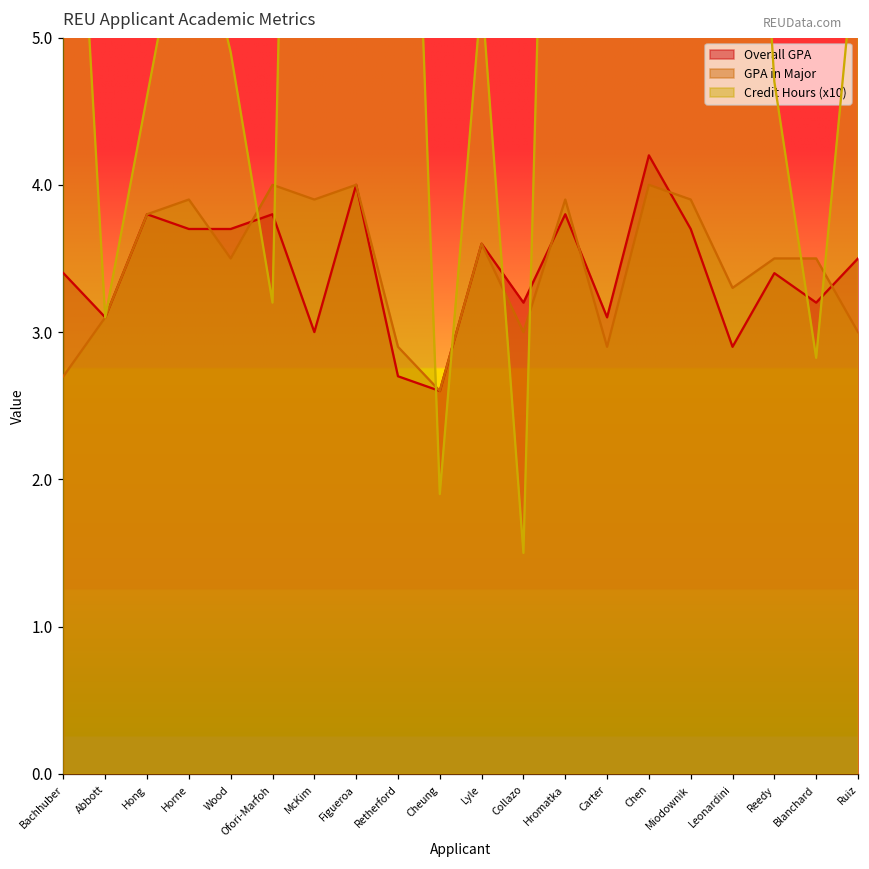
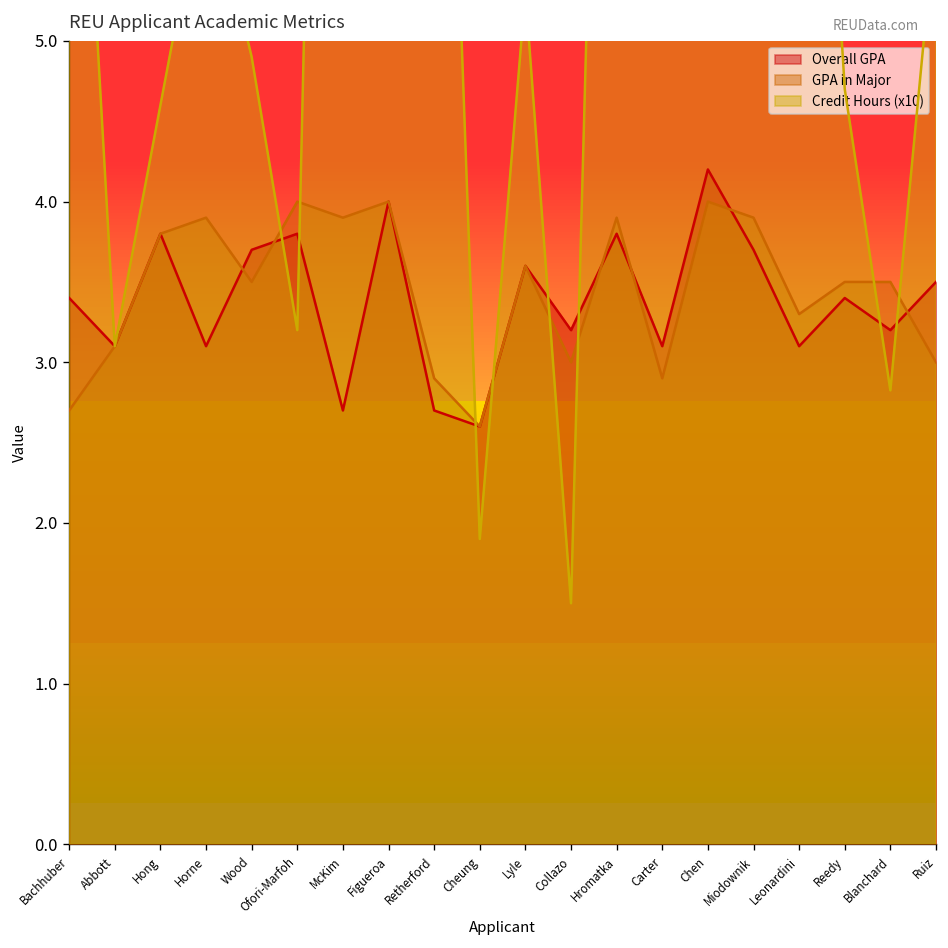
Overall GPA, Horne: 3.7 -> 3.1
Overall GPA, McKim: 3.0 -> 2.7
Overall GPA, Leonardini: 2.9 -> 3.1
